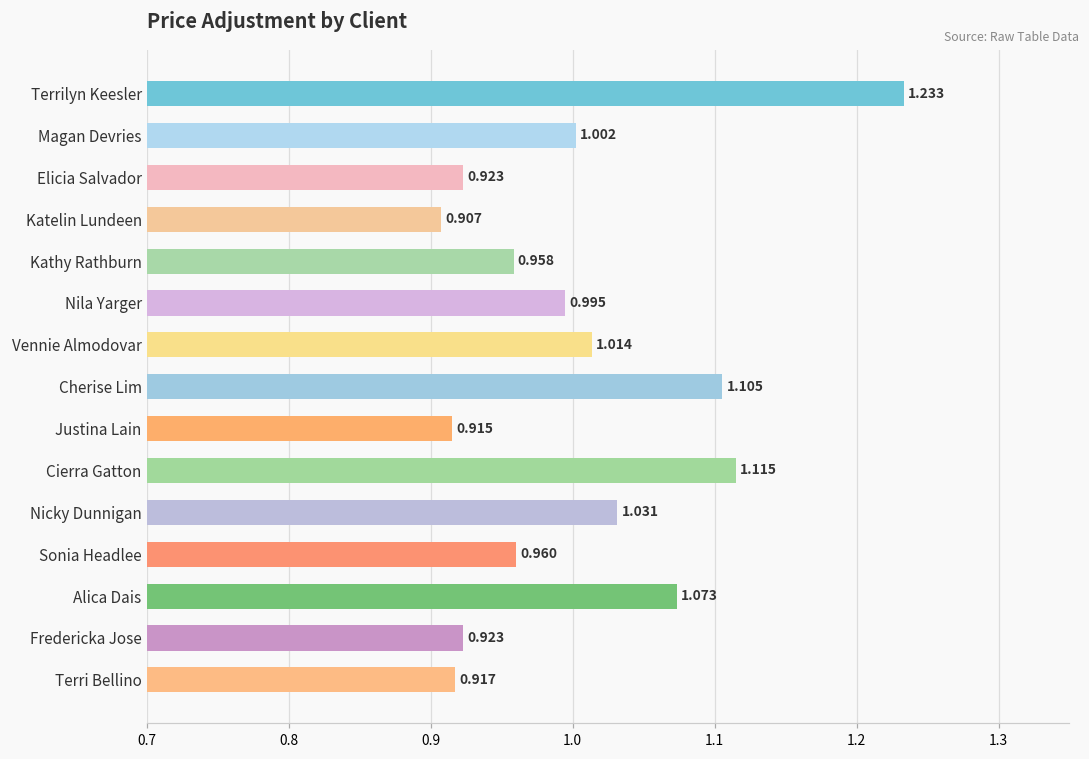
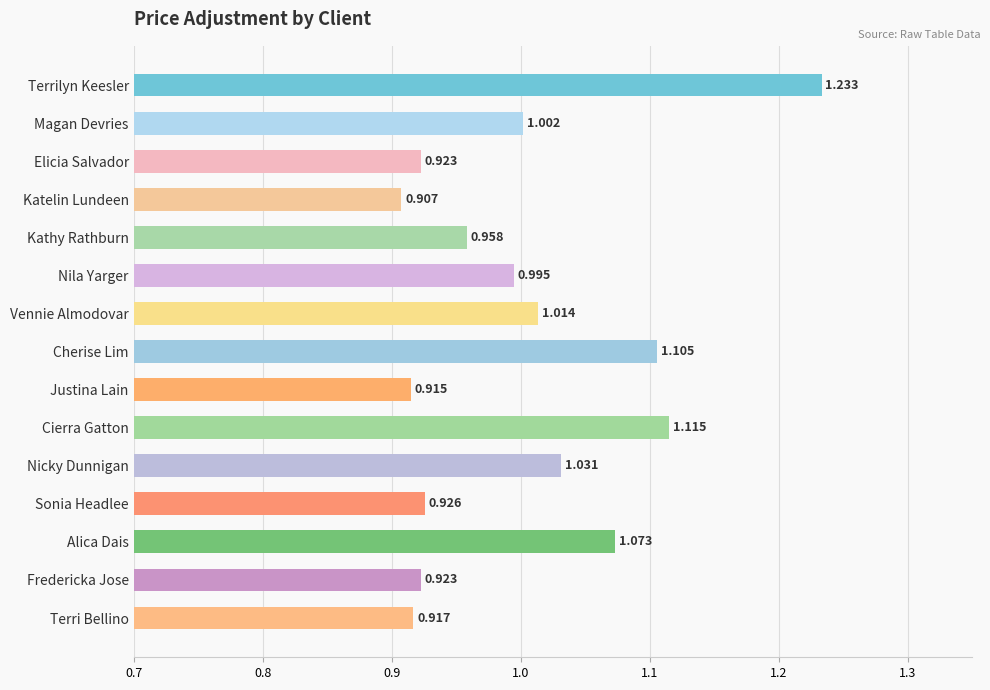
Sonia Headlee: 0.960 -> 0.926
